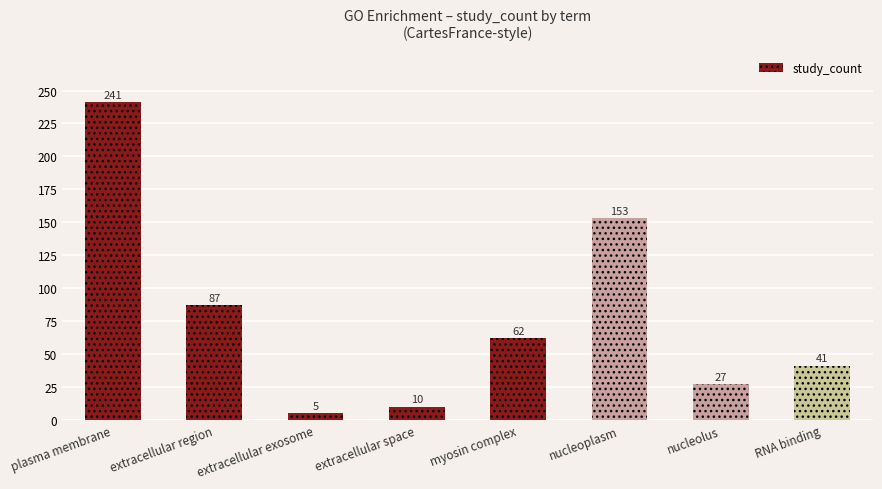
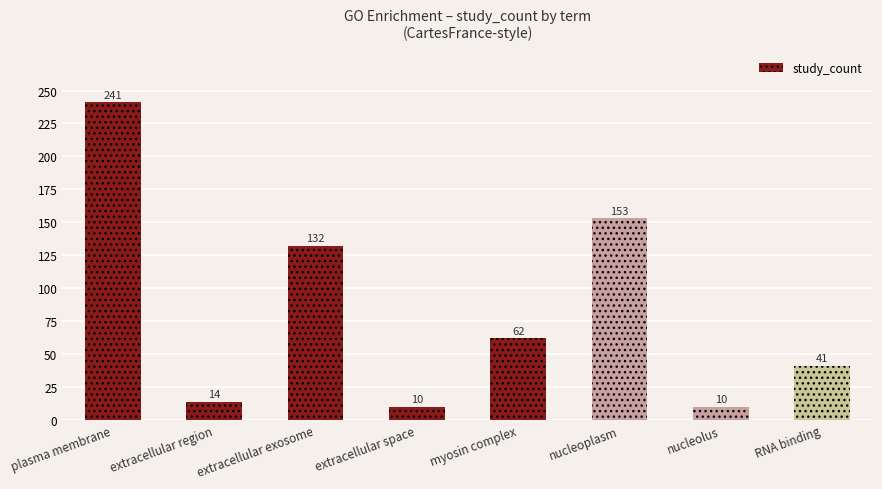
extracellular region: 87 -> 14
extracellular exosome: 5 -> 132
nucleolus: 27 -> 10
